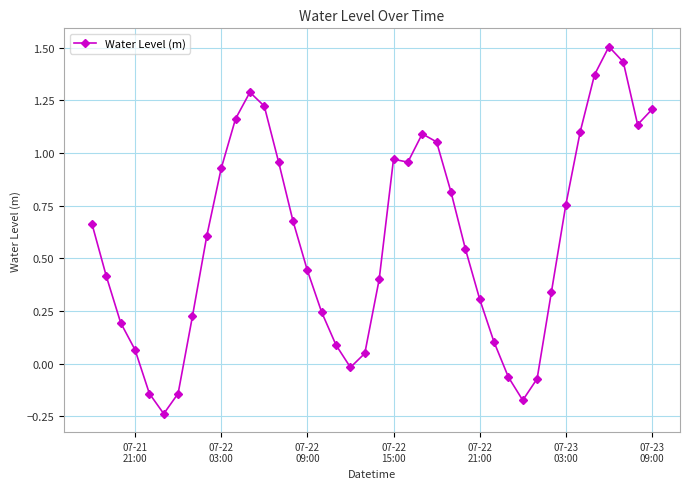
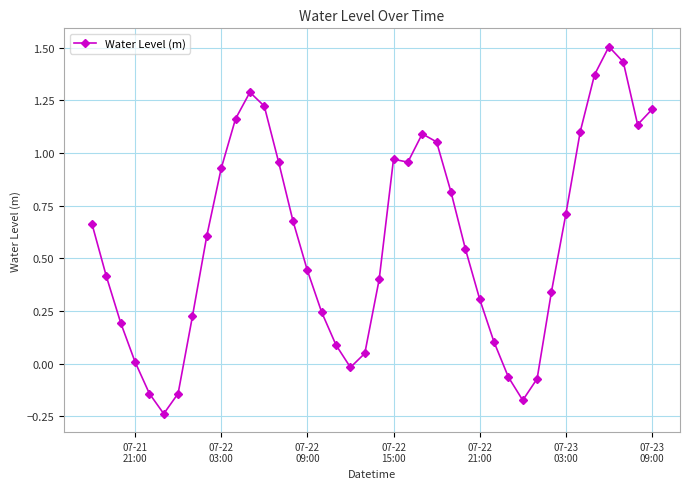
07-21 21:00: 0.07 -> 0.01
07-23 03:00: 0.75 -> 0.71
